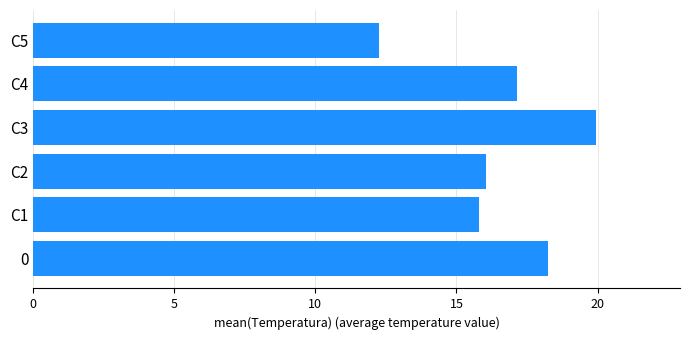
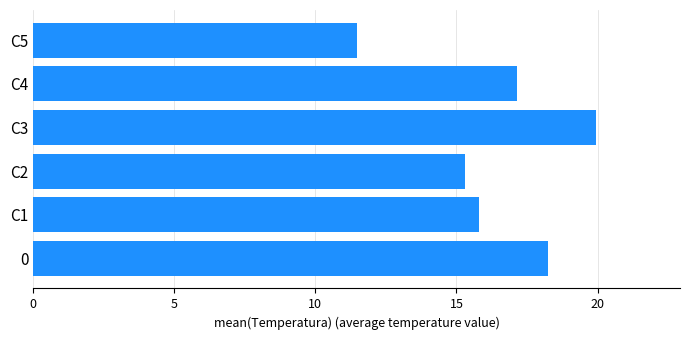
C5: 12.2 -> 11.5
C2: 16.1 -> 15.3
